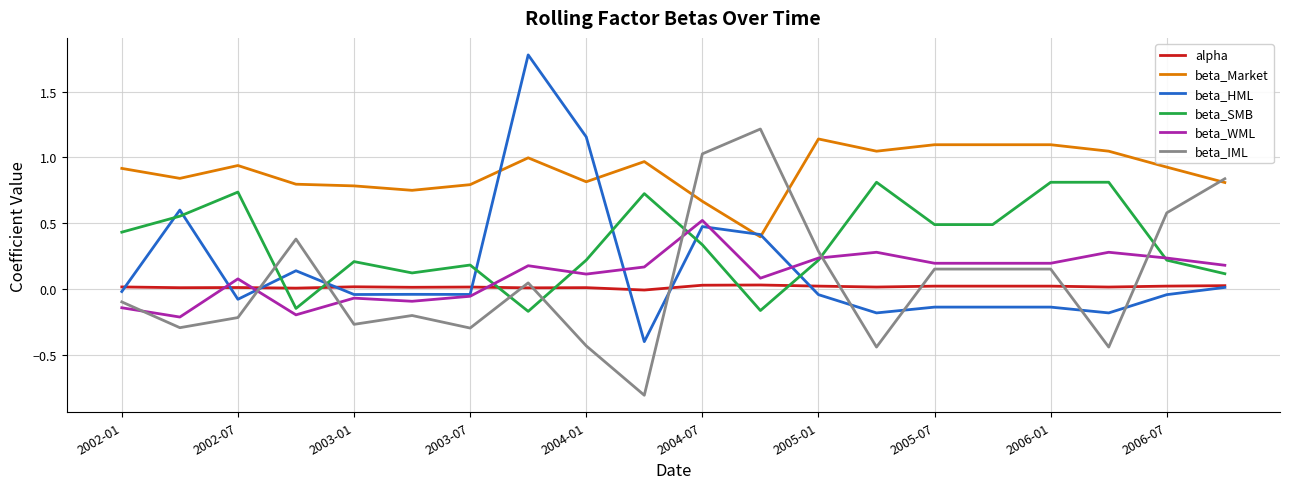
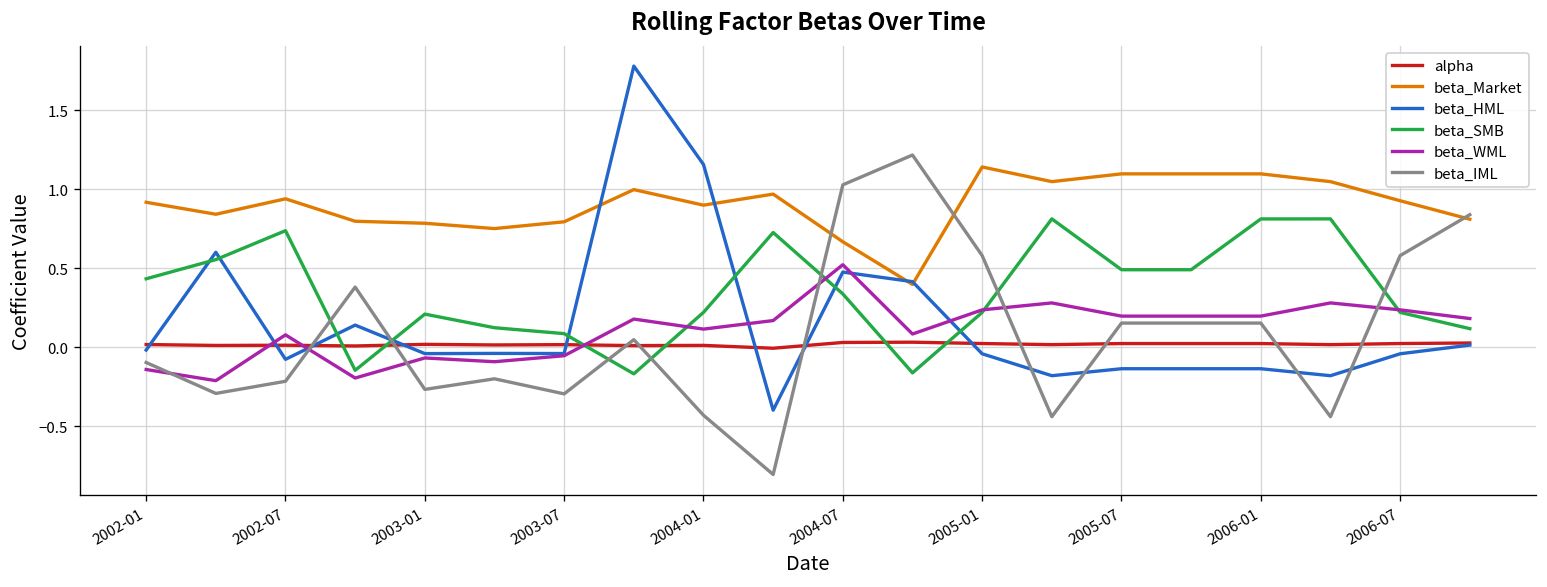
beta_SMB, 2003-07: 0.18 -> 0.09
beta_Market, 2004-01: 0.82 -> 0.90
beta_IML, 2005-01: 0.29 -> 0.58
